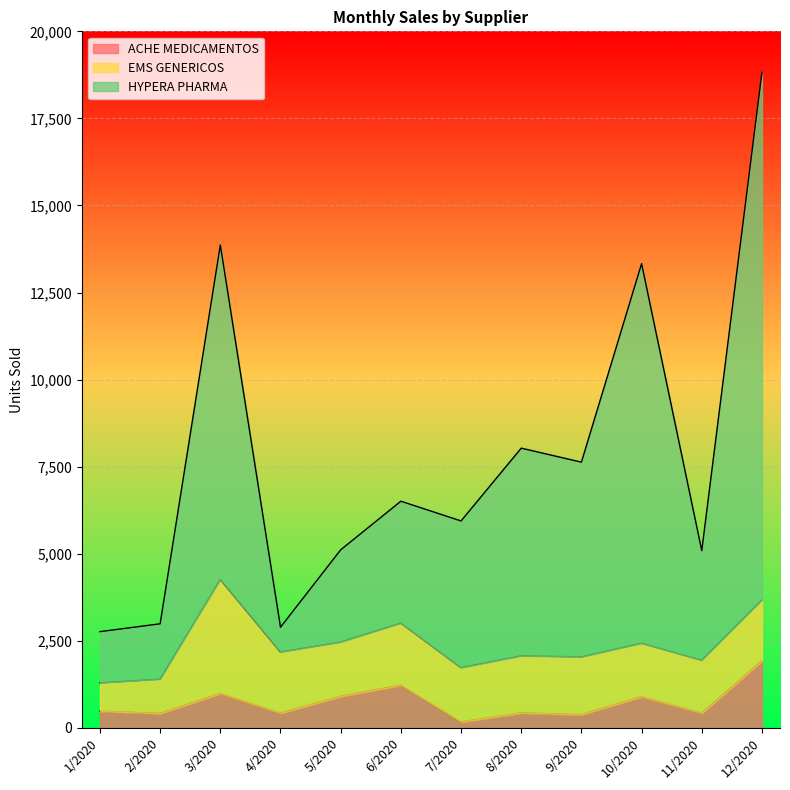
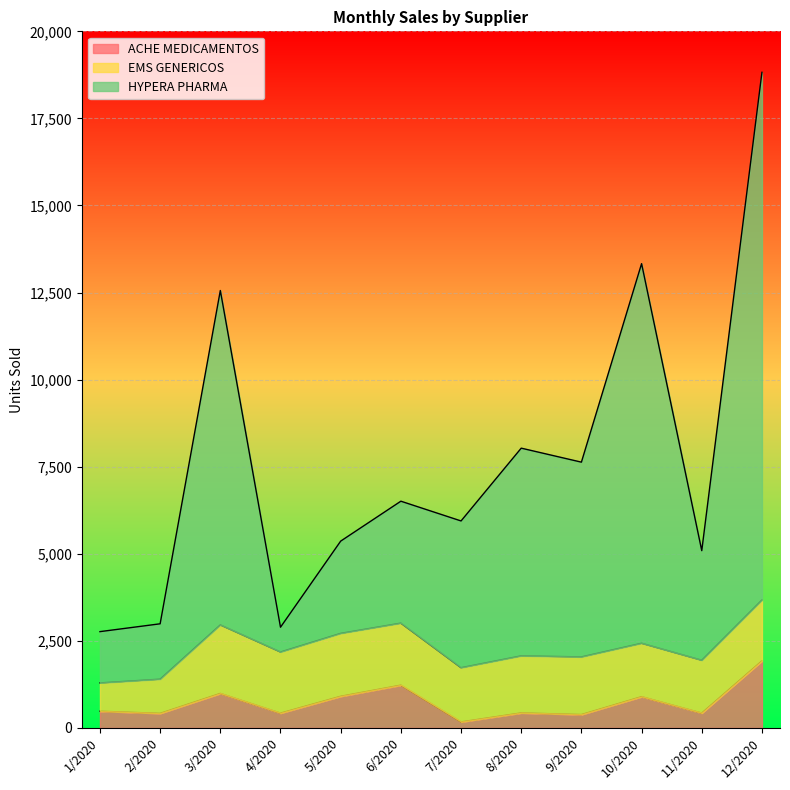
EMS GENERICOS, 3/2020: 3,300 -> 2,000
EMS GENERICOS, 5/2020: 1,600 -> 1,800
